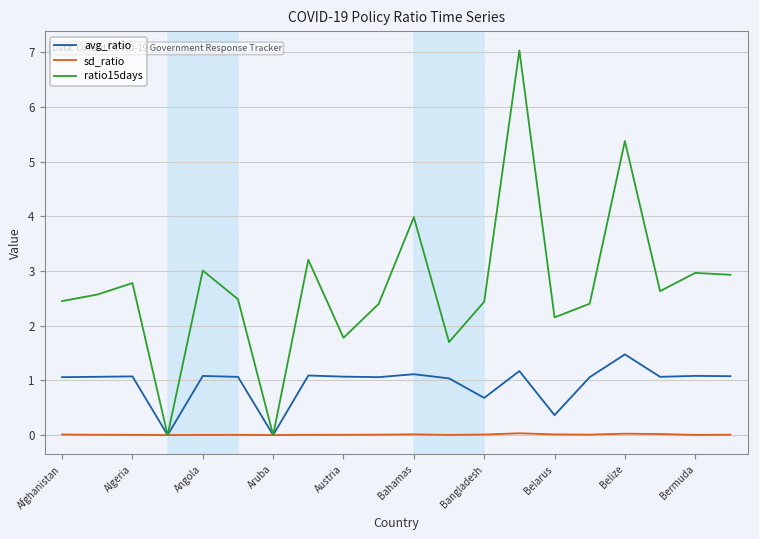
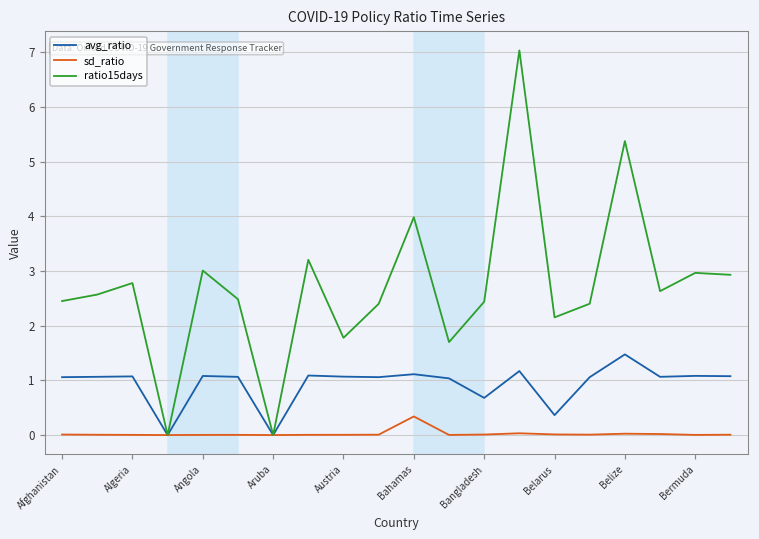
sd_ratio, Bahamas: 0.0 -> 0.3
